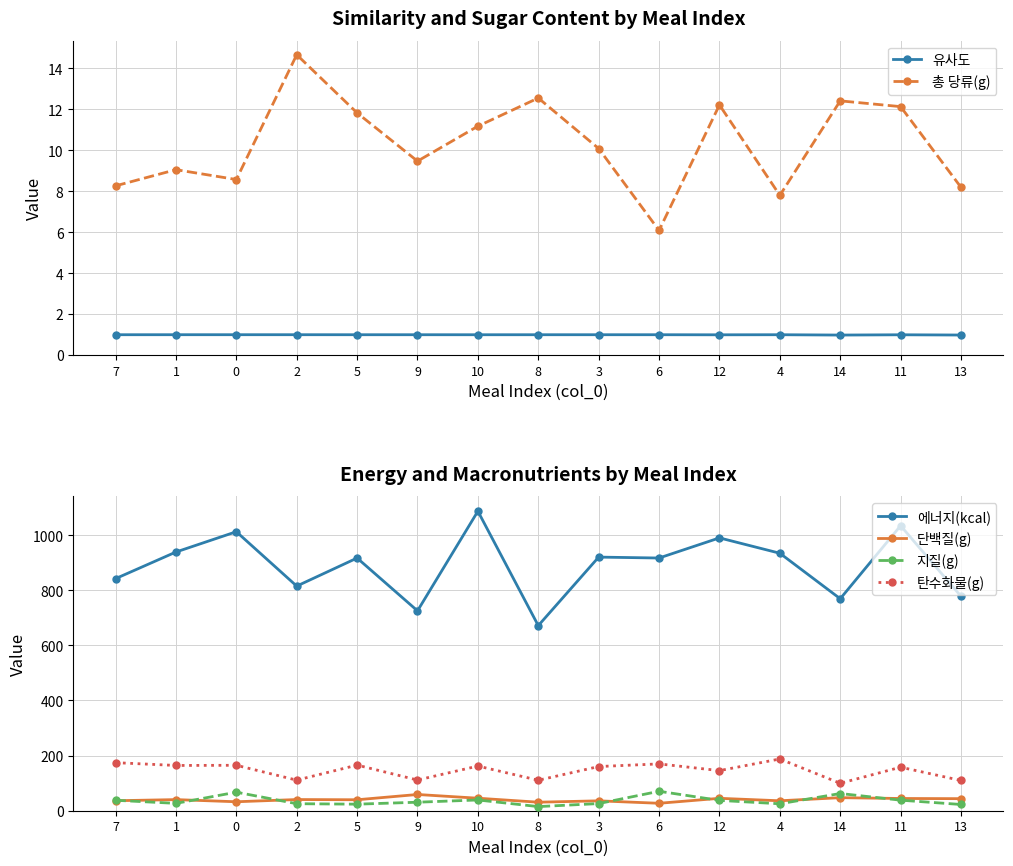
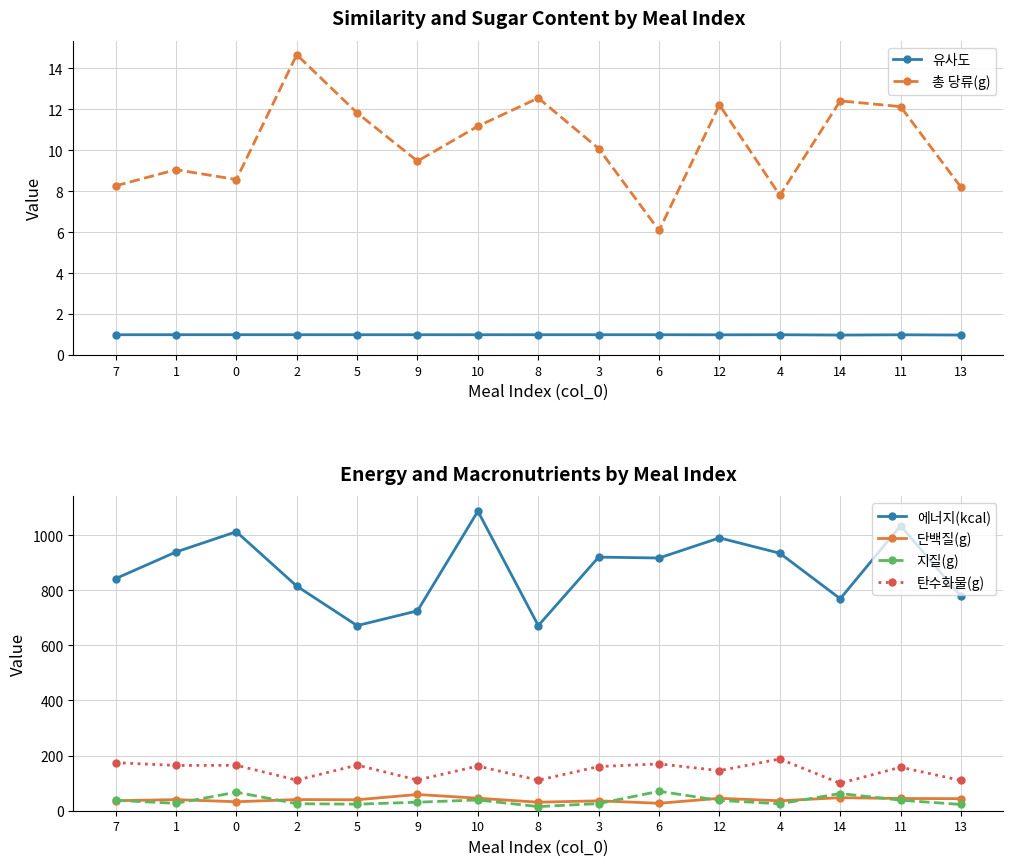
Energy and Macronutrients by Meal Index, 에너지(kcal), 5: 920 -> 670
